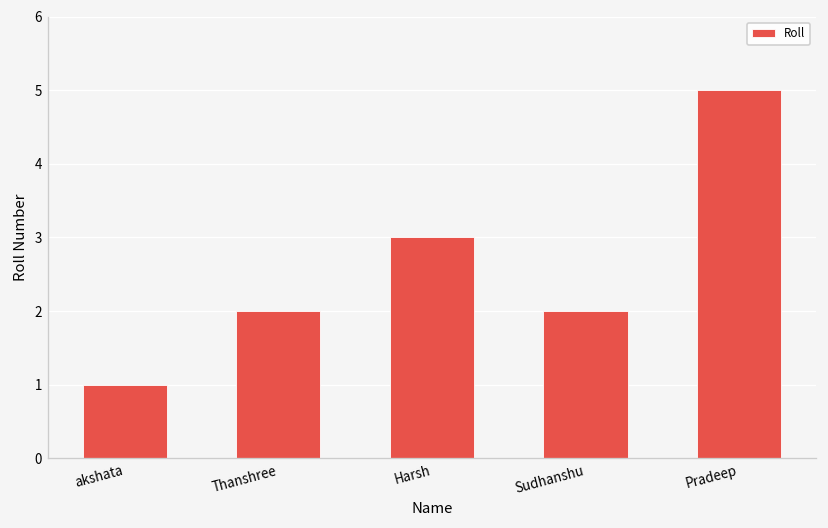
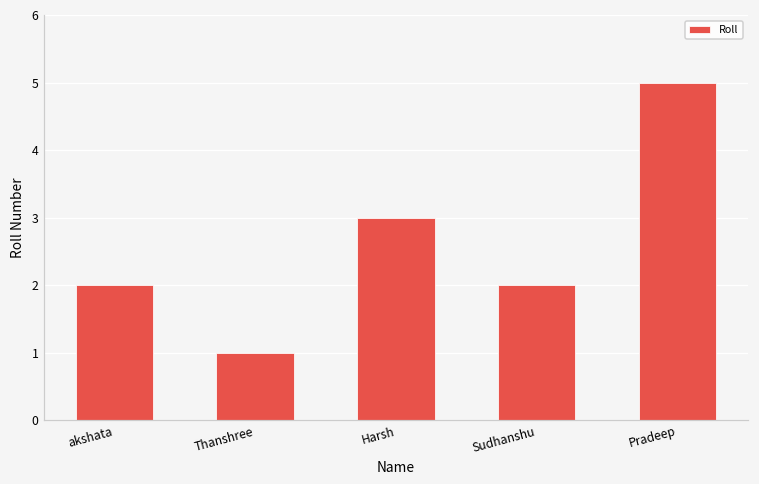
akshata: 1 -> 2
Thanshree: 2 -> 1
